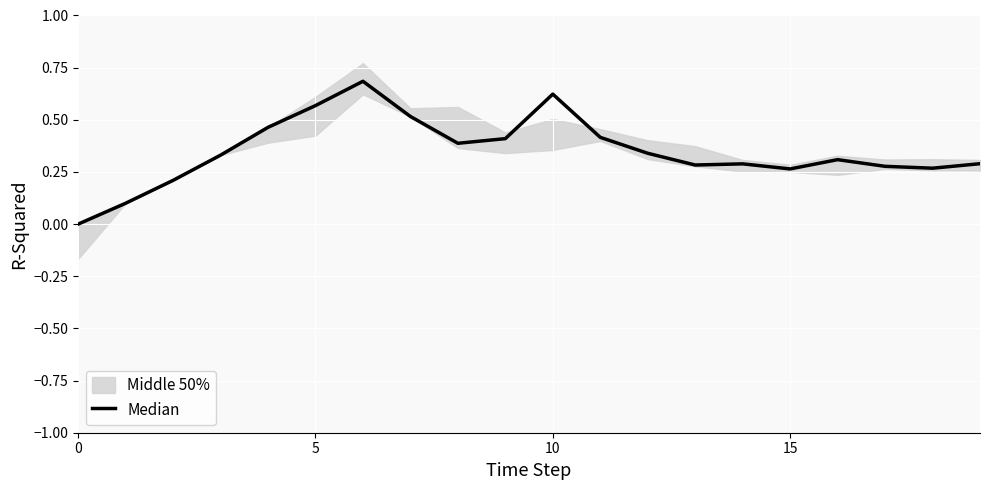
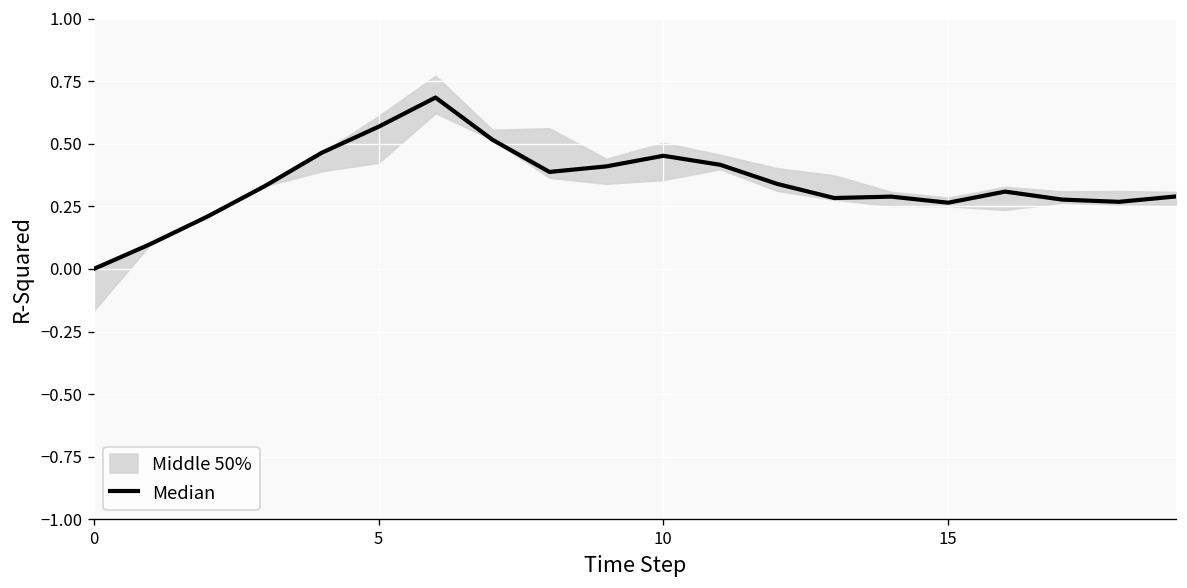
Median, 10: 0.62 -> 0.45
